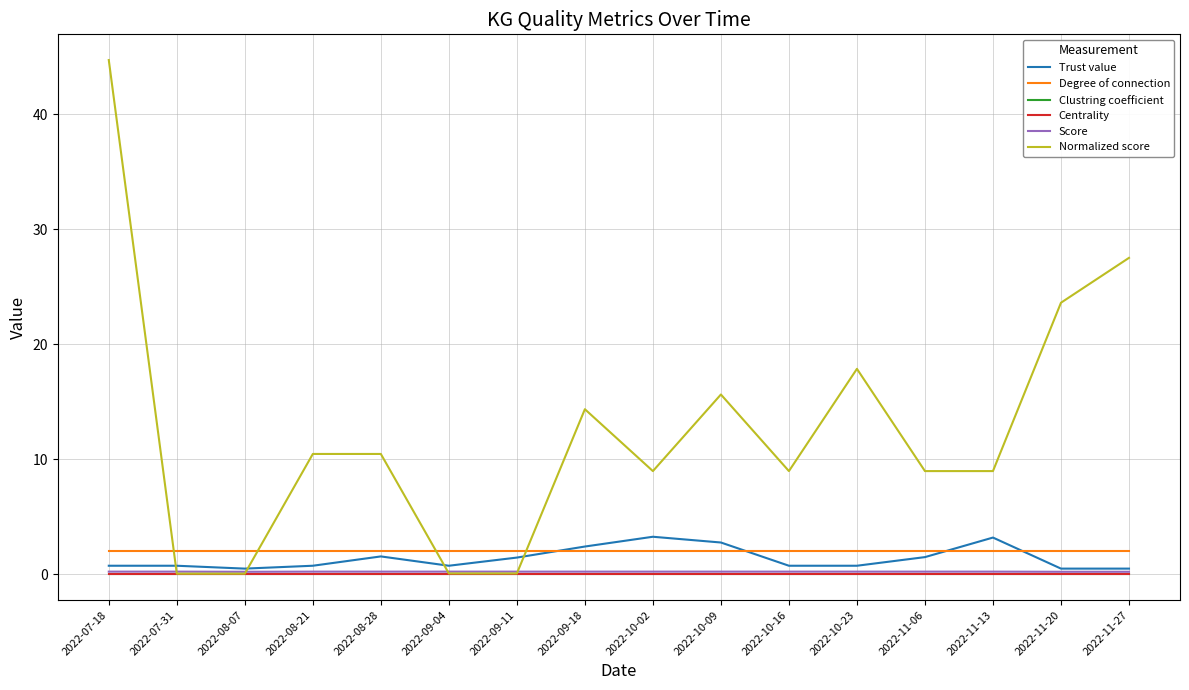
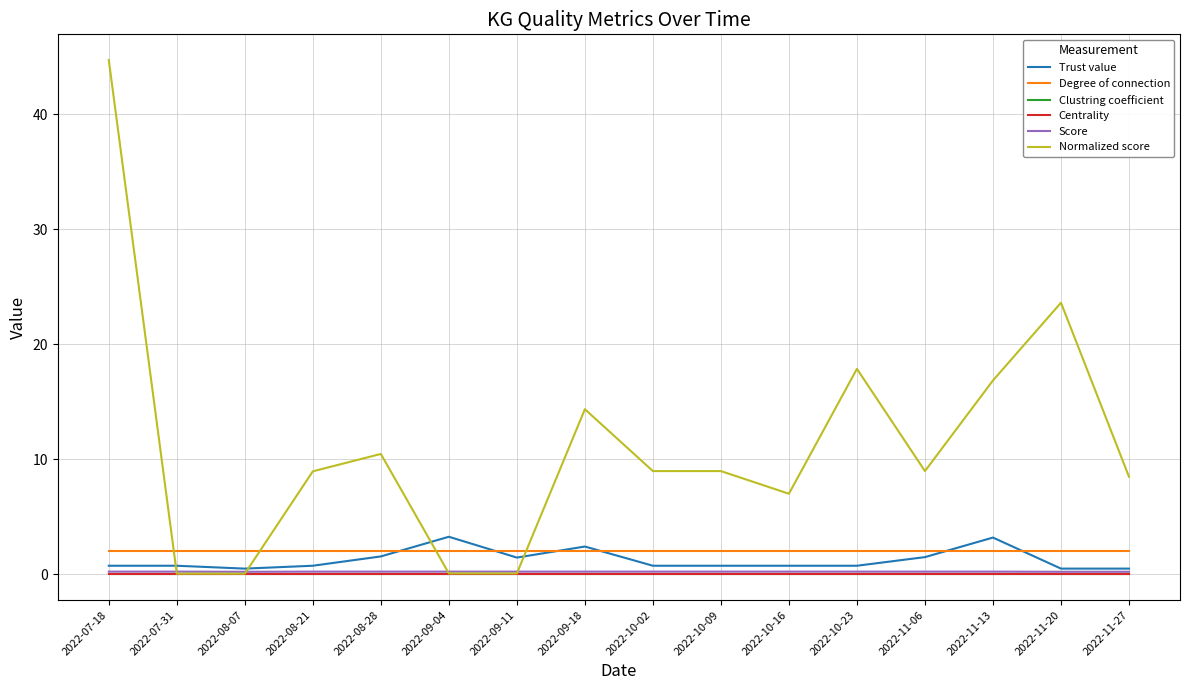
Normalized score, 2022-08-21: 10.5 -> 9.0
Trust value, 2022-09-04: 0.8 -> 3.3
Trust value, 2022-10-02: 3.3 -> 0.8
Trust value, 2022-10-09: 2.8 -> 0.8
Normalized score, 2022-10-09: 15.6 -> 9.0
Normalized score, 2022-10-16: 9.0 -> 7.0
Normalized score, 2022-11-13: 9.0 -> 16.9
Normalized score, 2022-11-27: 27.5 -> 8.5
